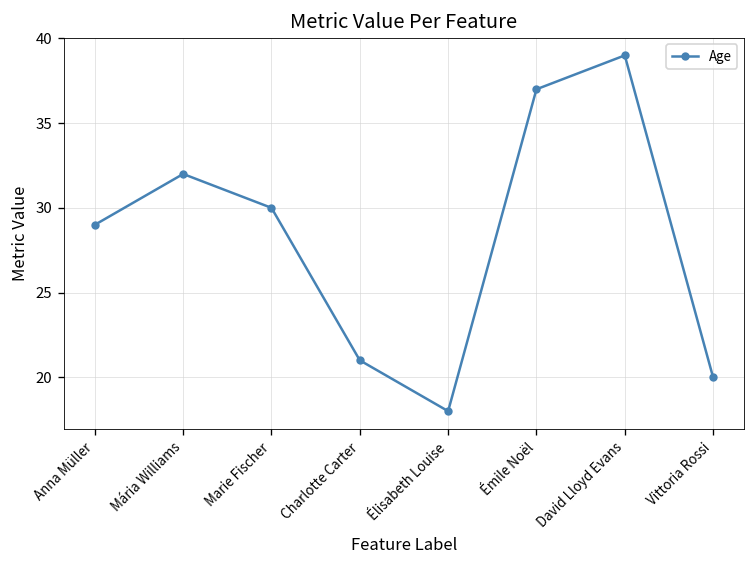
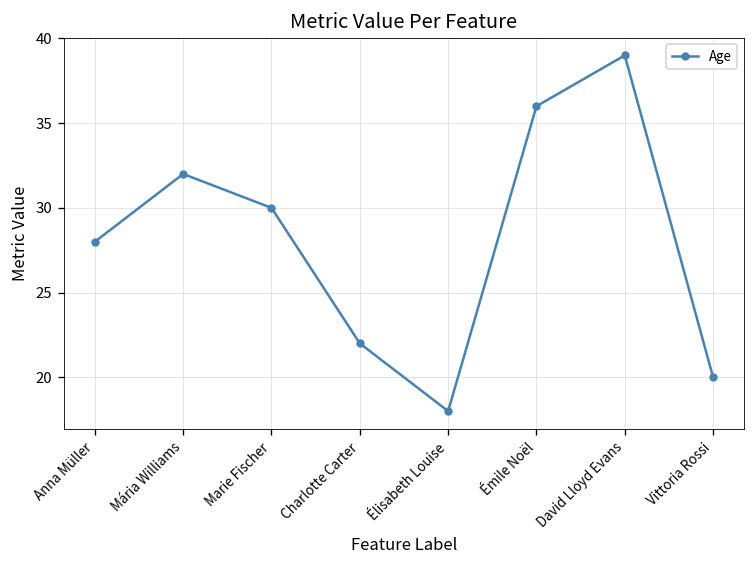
Anna Müller: 29 -> 28
Charlotte Carter: 21 -> 22
Émile Noël: 37 -> 36
